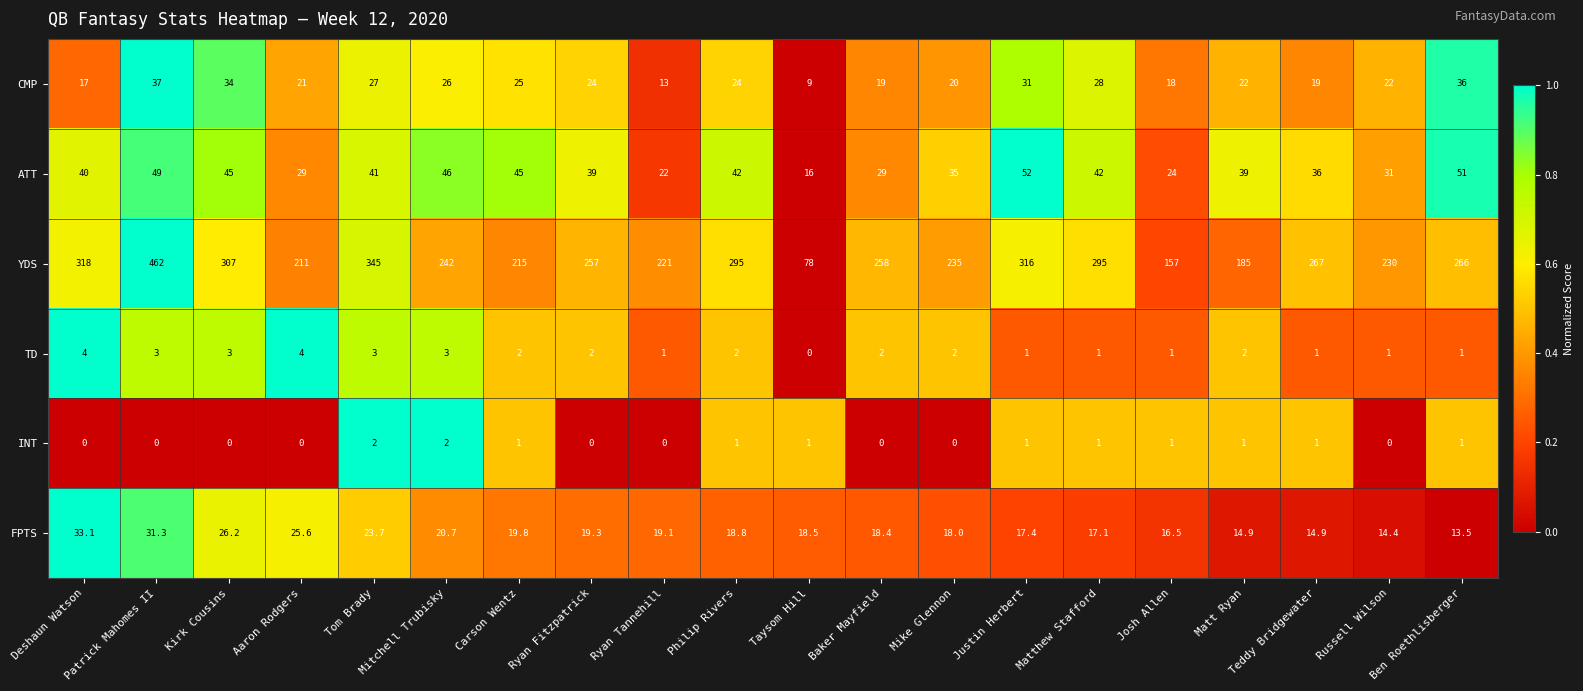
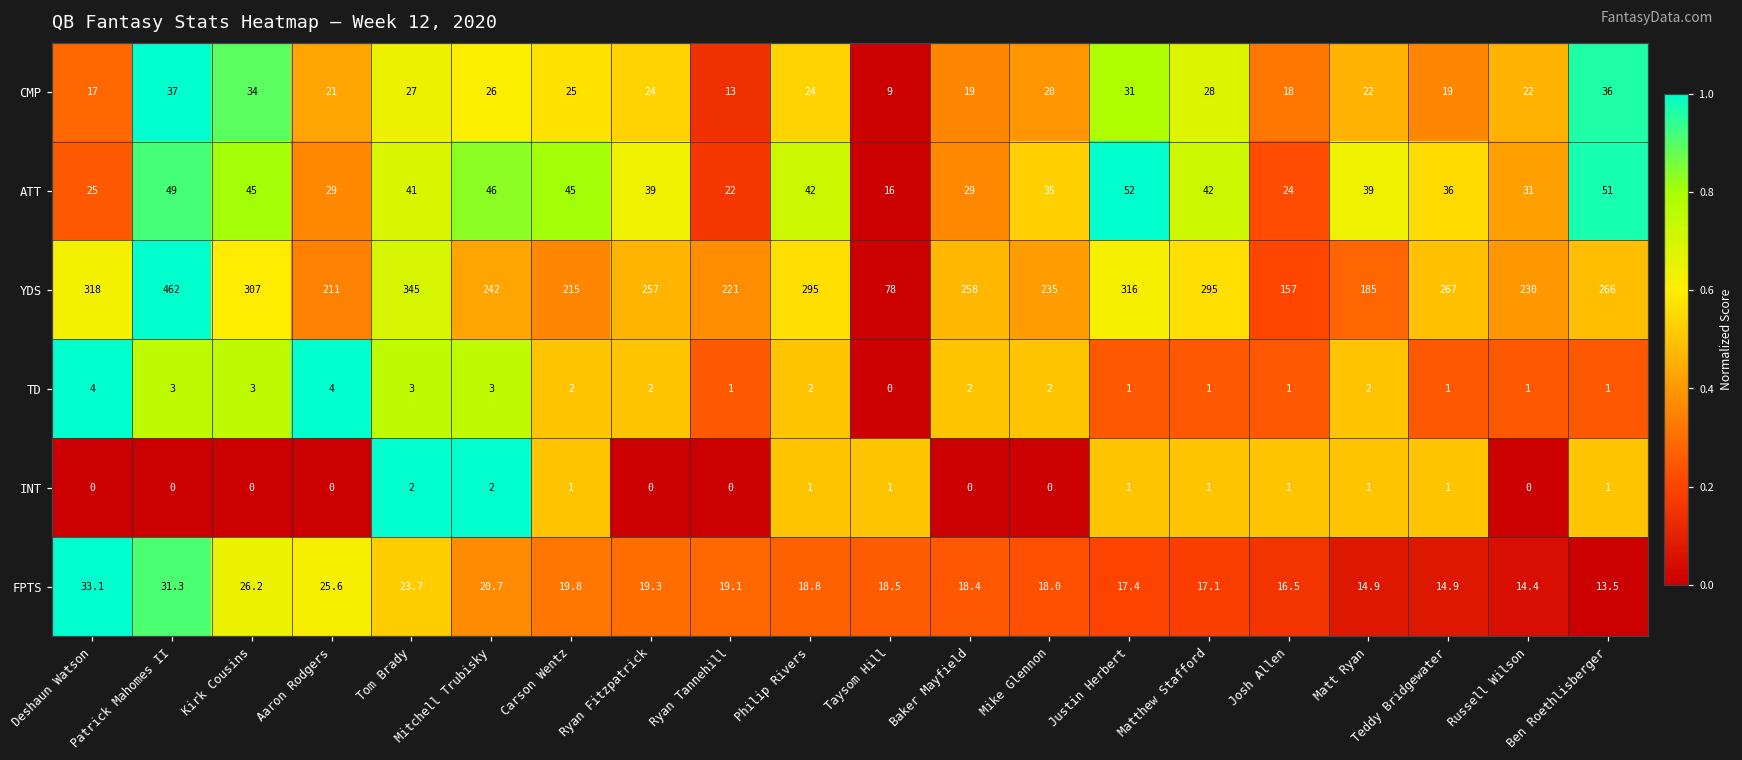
ATT, Deshaun Watson: 40 -> 25
